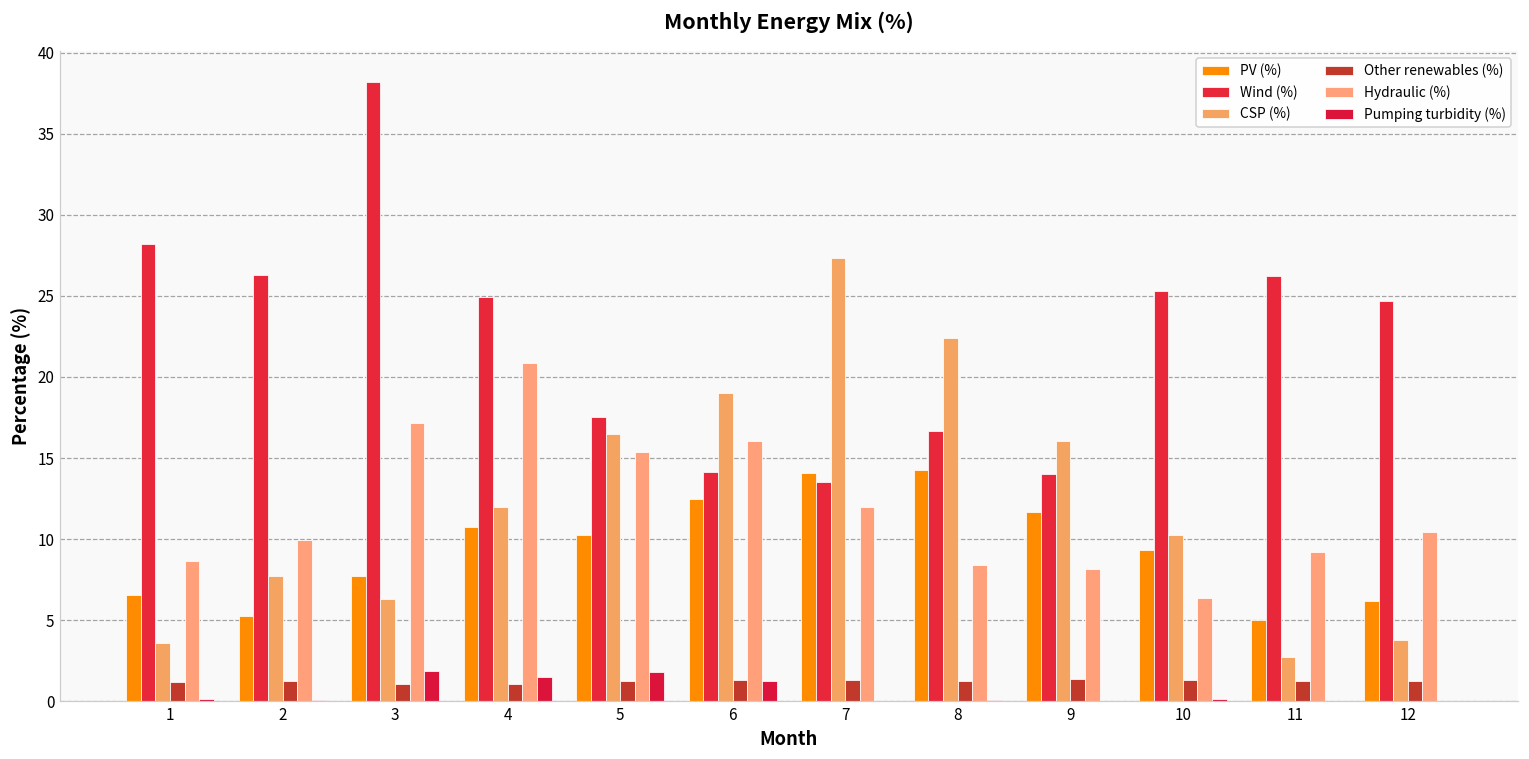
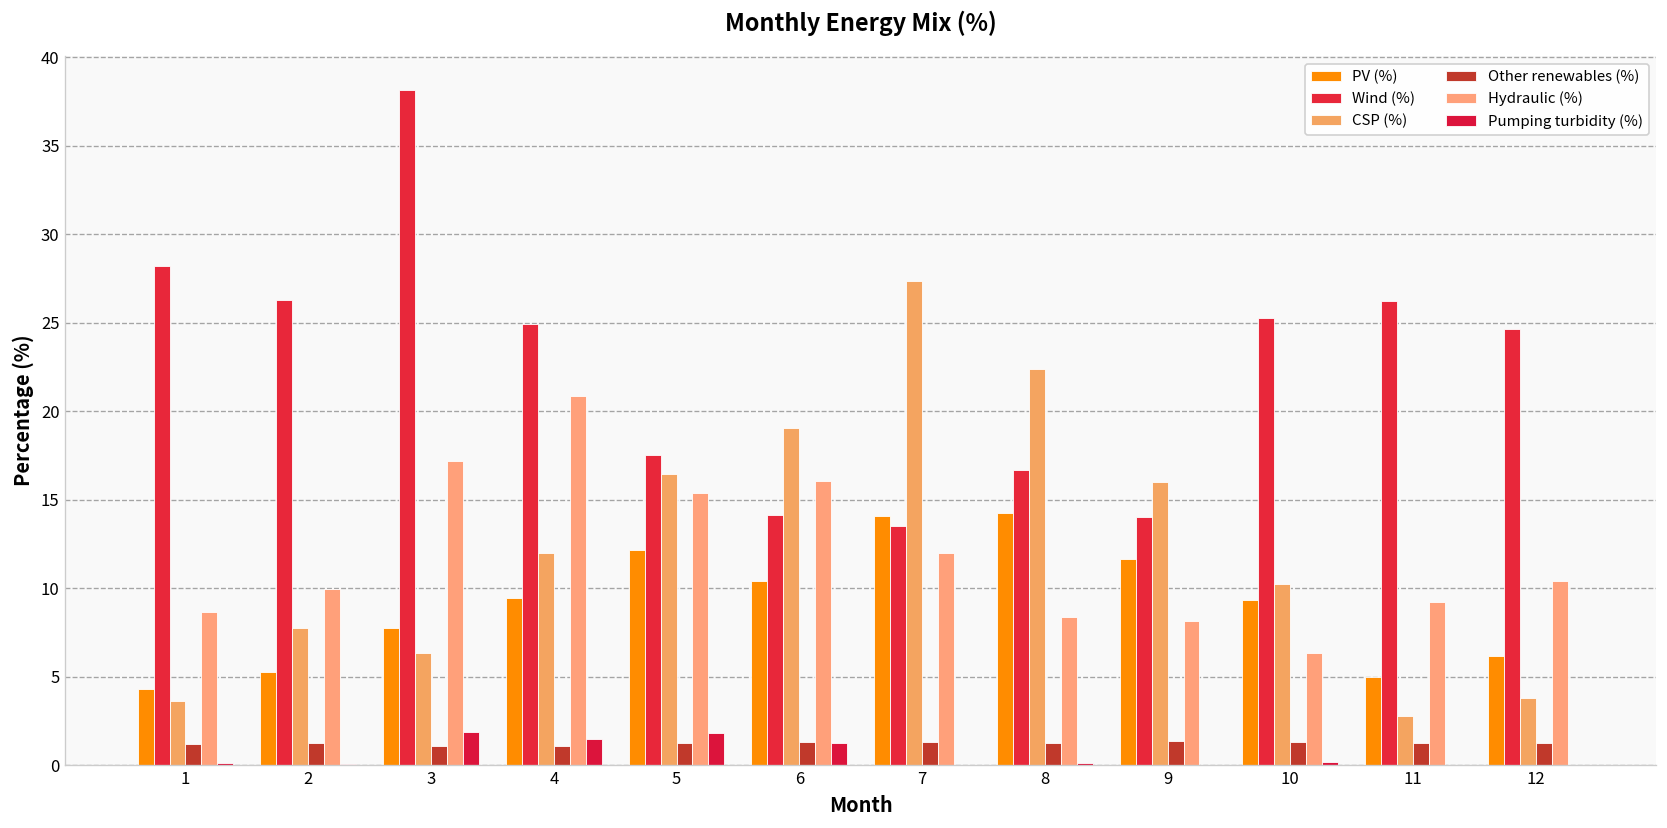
PV (%), 1: 6.6 -> 4.3
PV (%), 4: 10.7 -> 9.5
PV (%), 5: 10.2 -> 12.1
PV (%), 6: 12.5 -> 10.4
